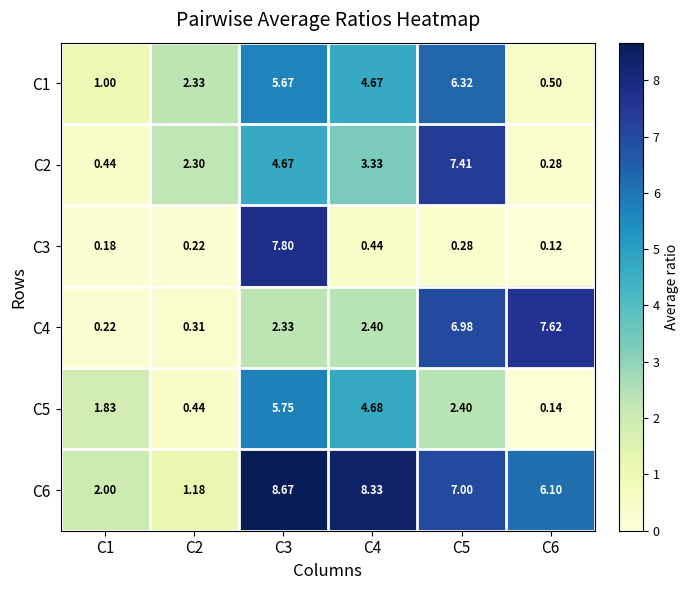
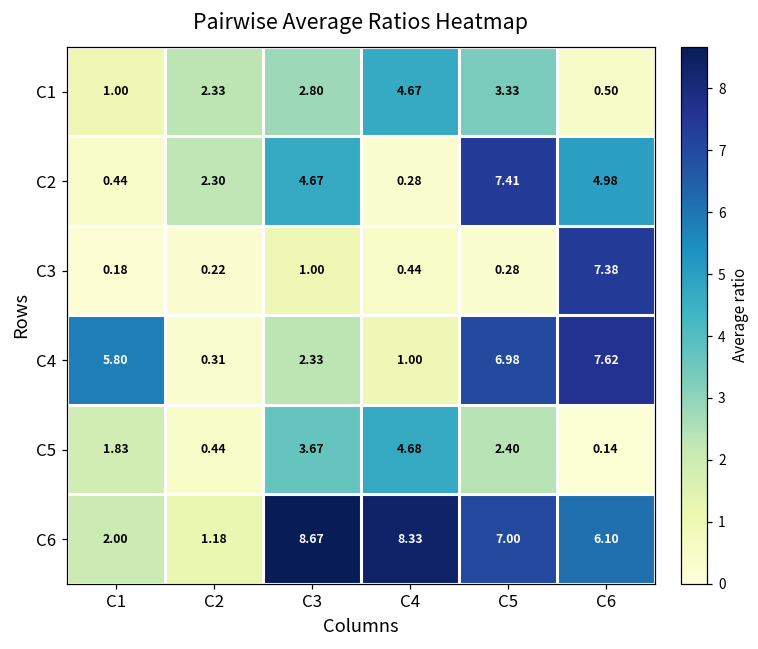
C1, C3: 5.67 -> 2.80
C1, C5: 6.32 -> 3.33
C2, C4: 3.33 -> 0.28
C2, C6: 0.28 -> 4.98
C3, C3: 7.80 -> 1.00
C3, C6: 0.12 -> 7.38
C4, C1: 0.22 -> 5.80
C4, C4: 2.40 -> 1.00
C5, C3: 5.75 -> 3.67
